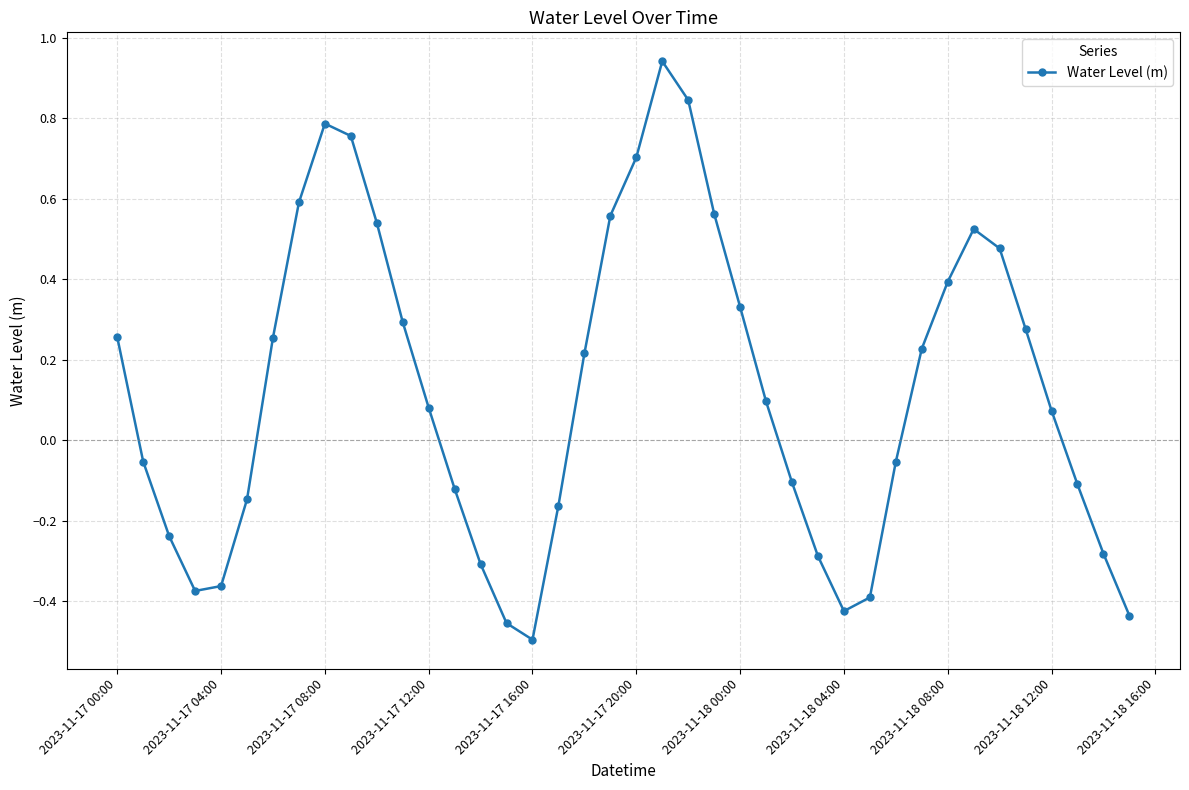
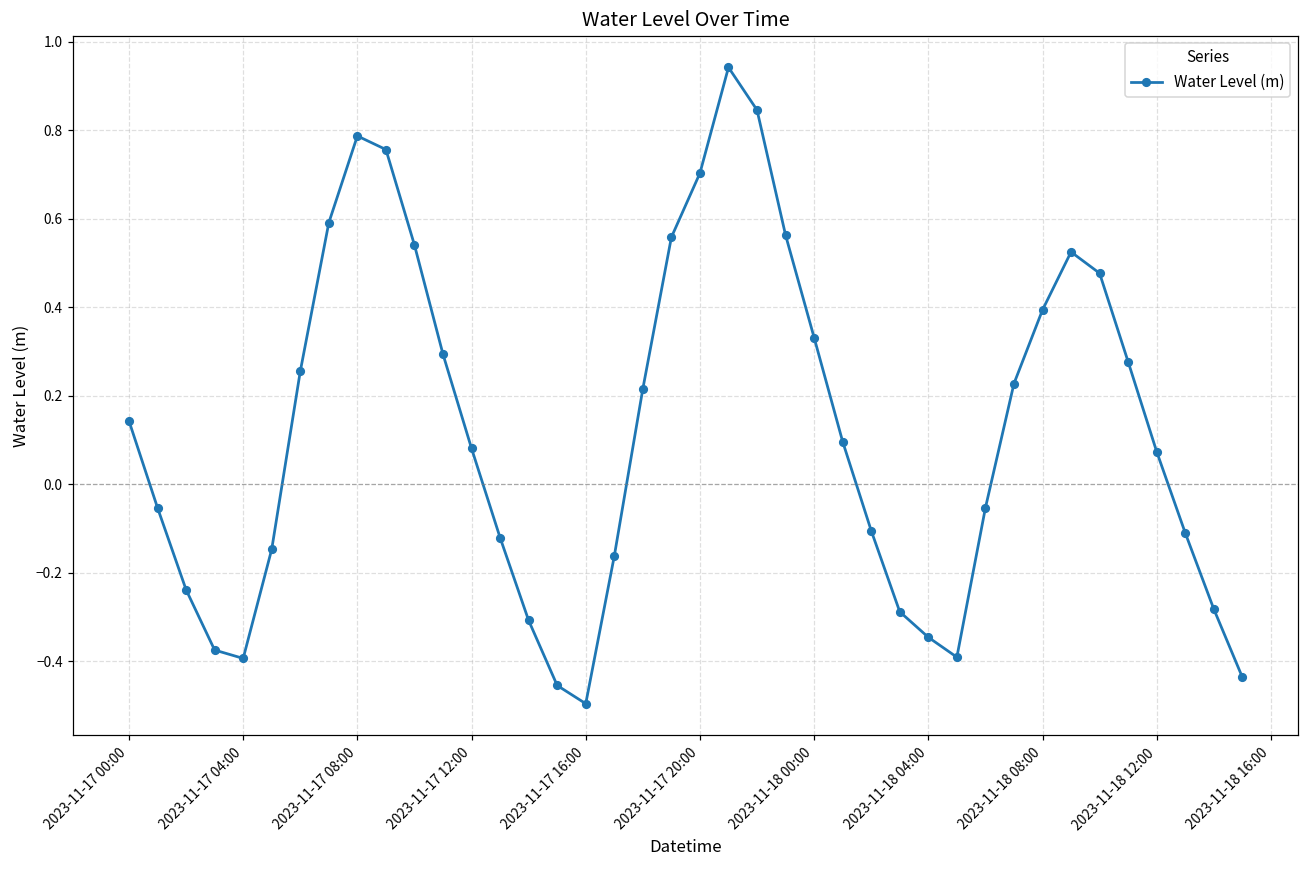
2023-11-17 00:00: 0.26 -> 0.14
2023-11-17 04:00: -0.36 -> -0.39
2023-11-18 04:00: -0.42 -> -0.35
